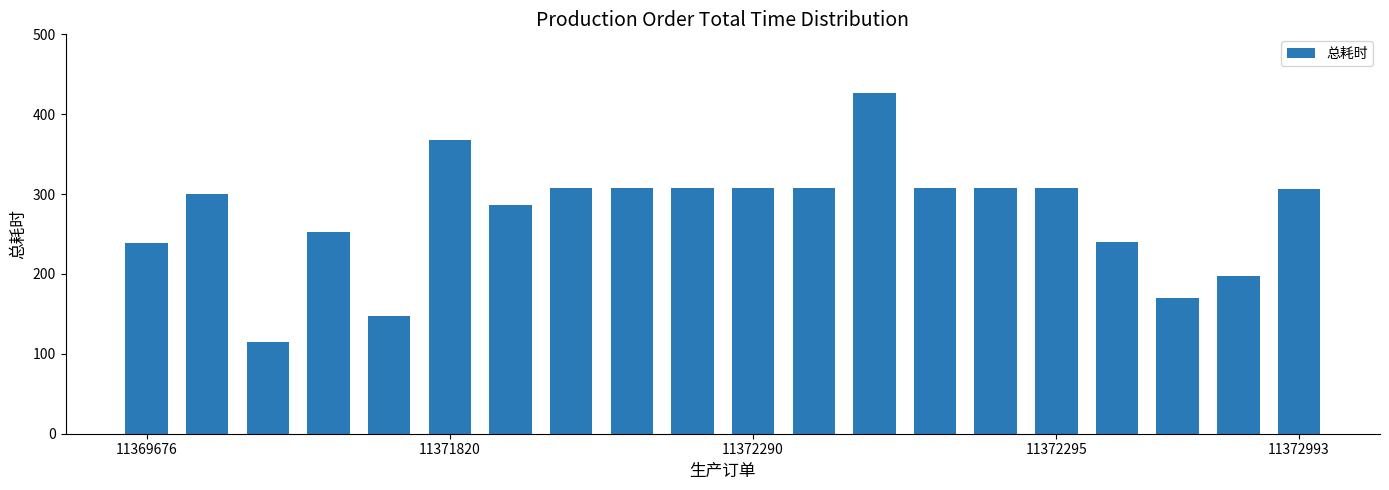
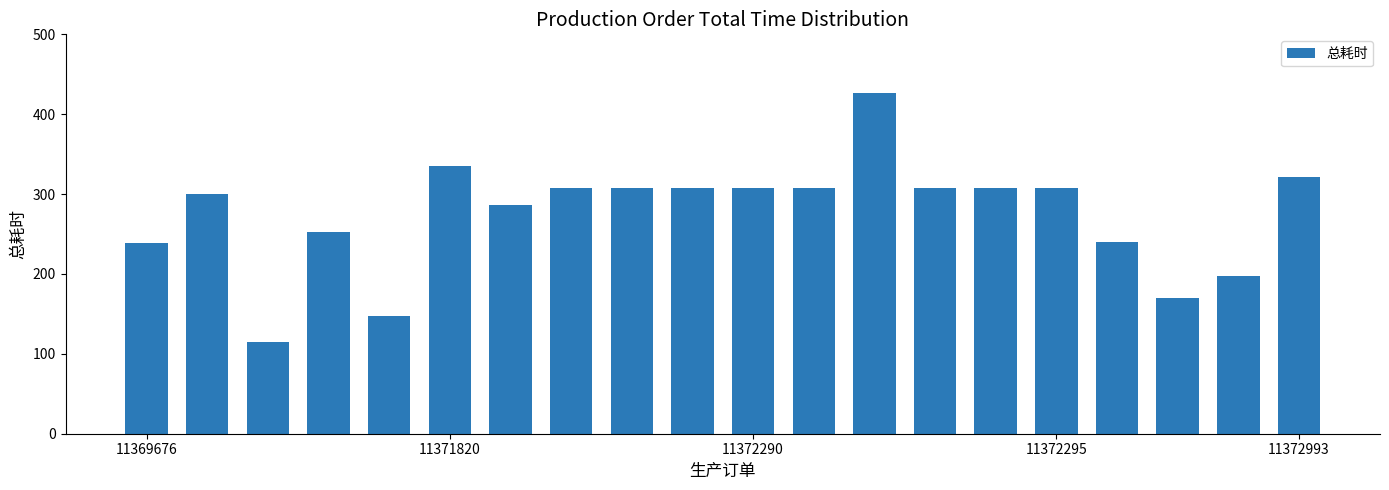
11371820: 370 -> 340
11372993: 310 -> 320
